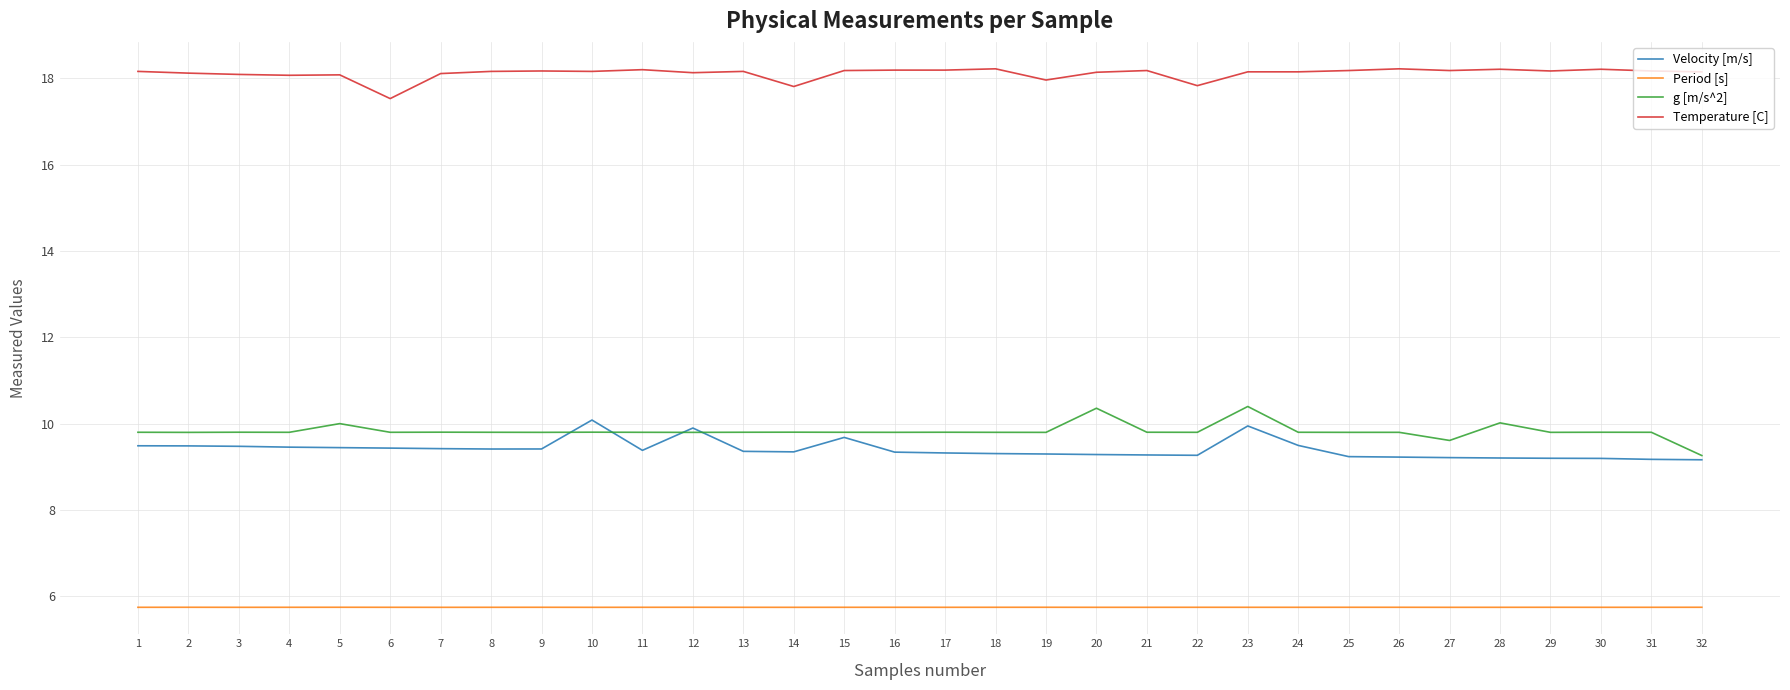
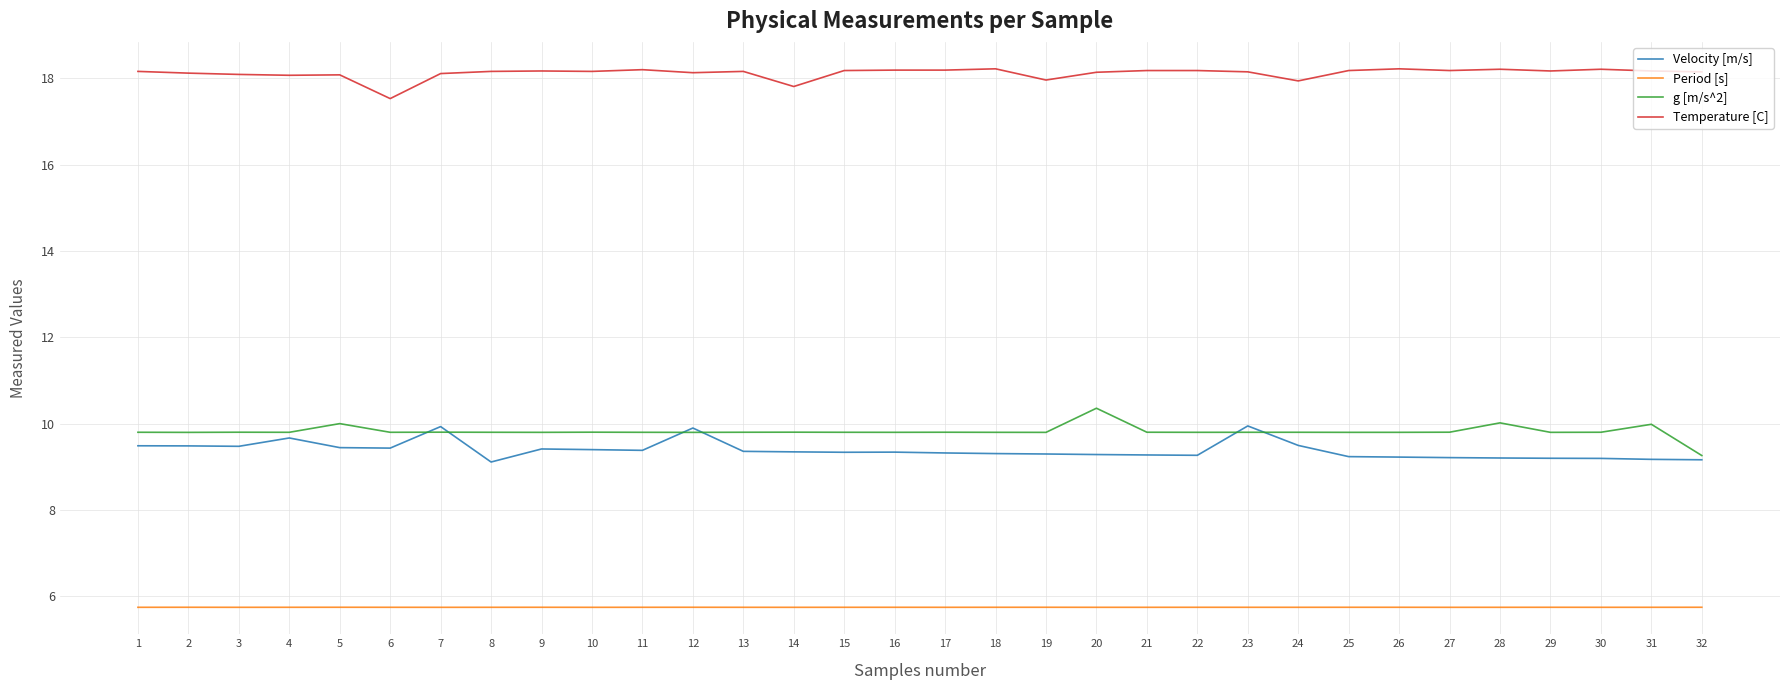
Velocity [m/s], 4: 9.5 -> 9.7
Velocity [m/s], 7: 9.4 -> 9.9
Velocity [m/s], 8: 9.4 -> 9.1
Velocity [m/s], 10: 10.1 -> 9.4
Velocity [m/s], 15: 9.7 -> 9.3
Temperature [C], 22: 17.8 -> 18.2
g [m/s^2], 23: 10.4 -> 9.8
Temperature [C], 24: 18.2 -> 17.9
g [m/s^2], 27: 9.6 -> 9.8
g [m/s^2], 31: 9.8 -> 10.0
